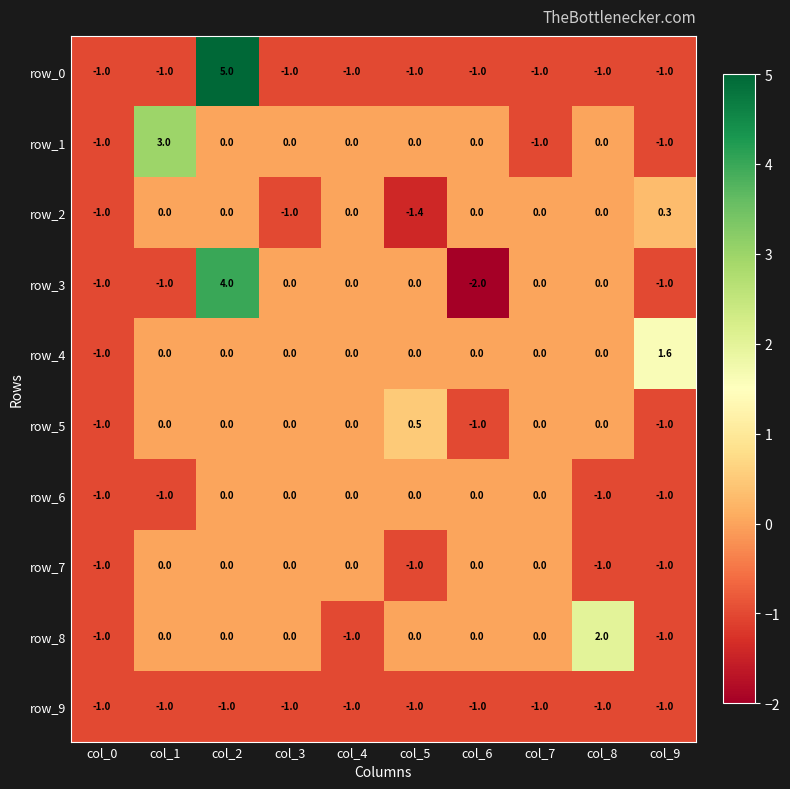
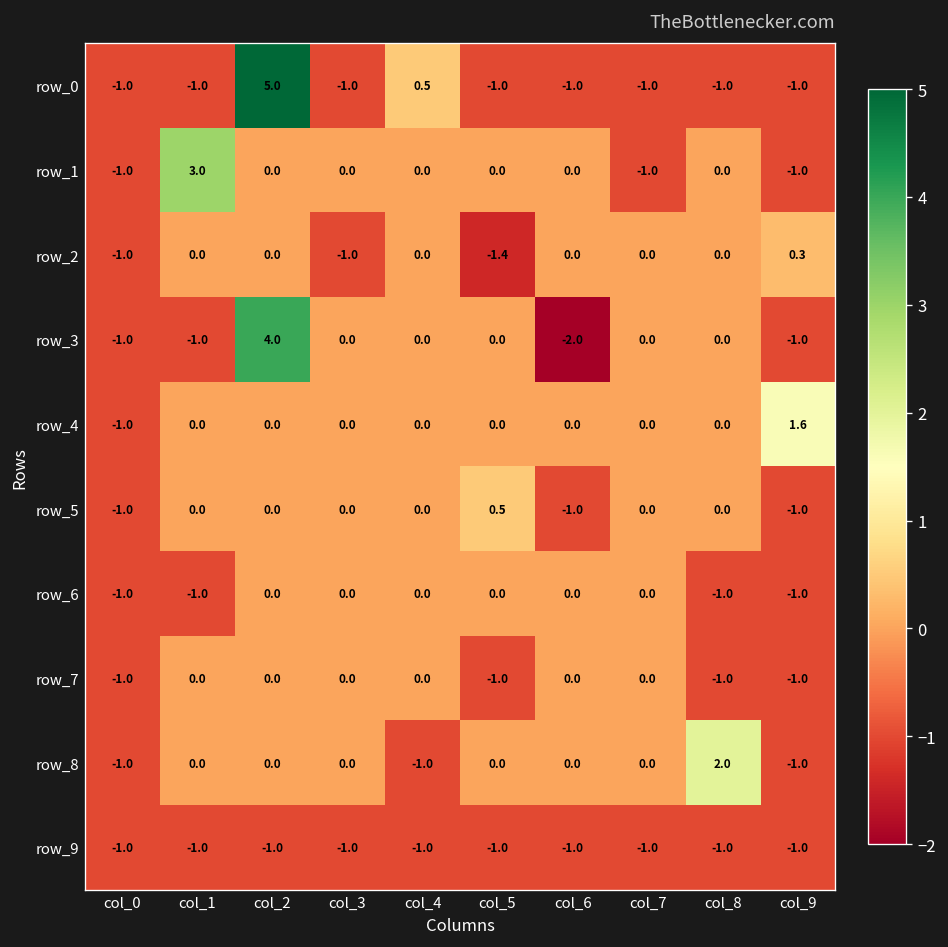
row_0, col_4: -1.0 -> 0.5
